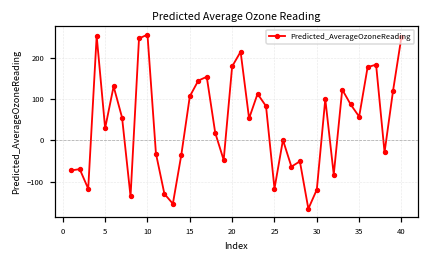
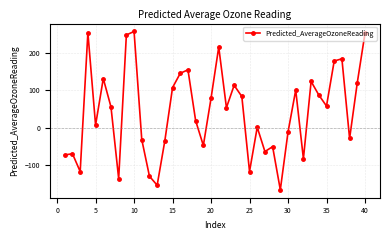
5: 30 -> 10
20: 180 -> 80
30: -120 -> -10
